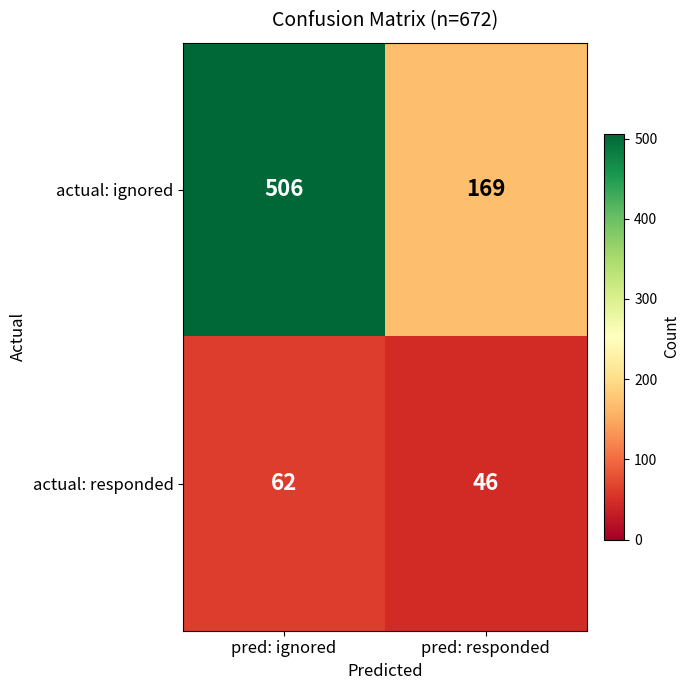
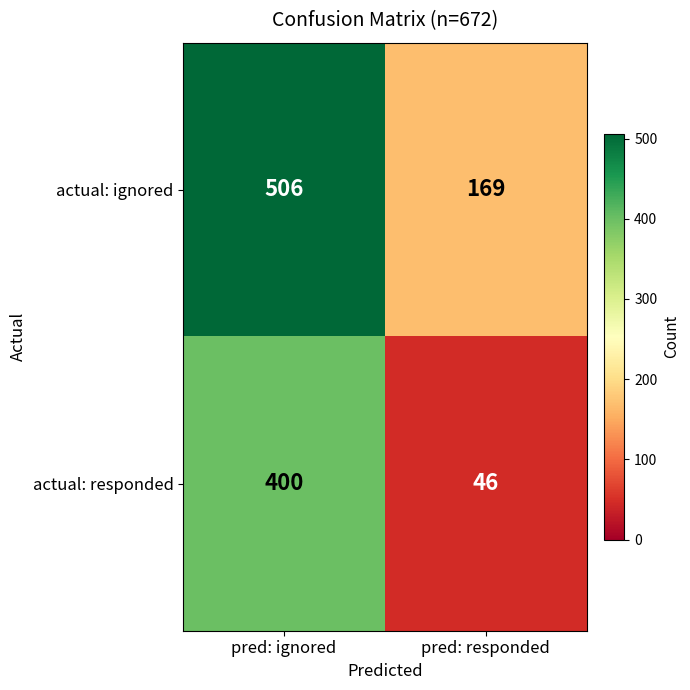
actual: responded, pred: ignored: 62 -> 400
